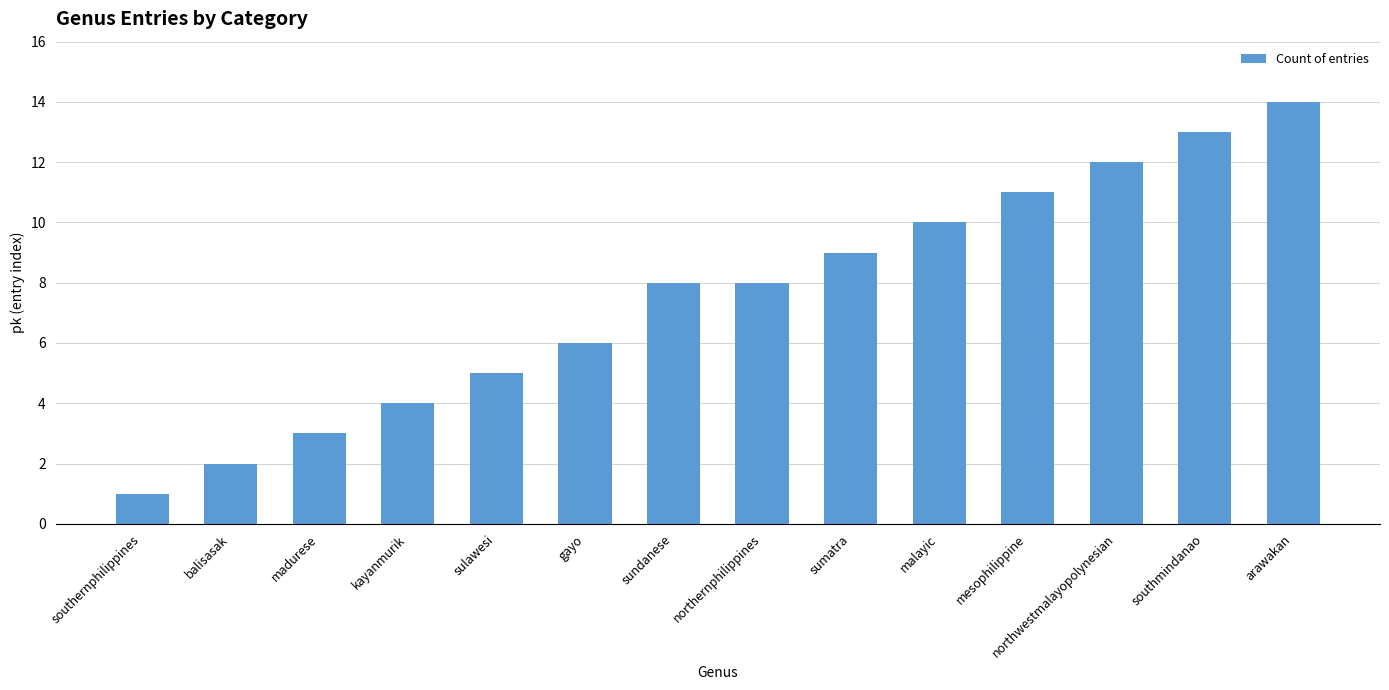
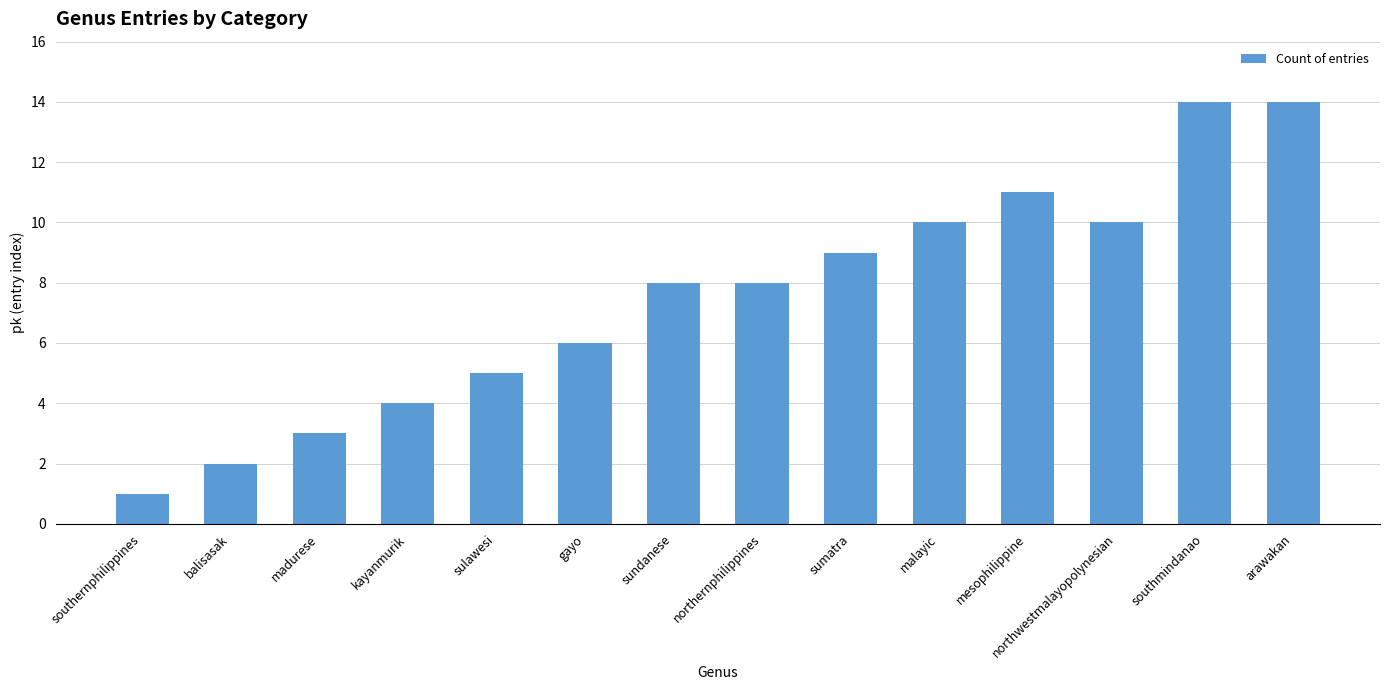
northwestmalayopolynesian: 12 -> 10
southmindanao: 13 -> 14
